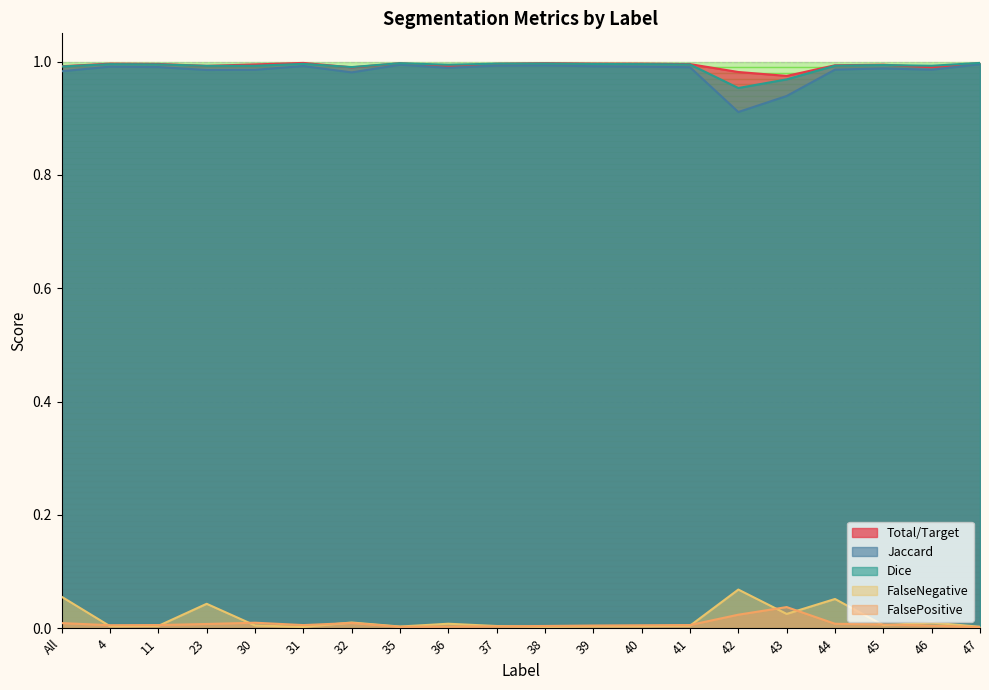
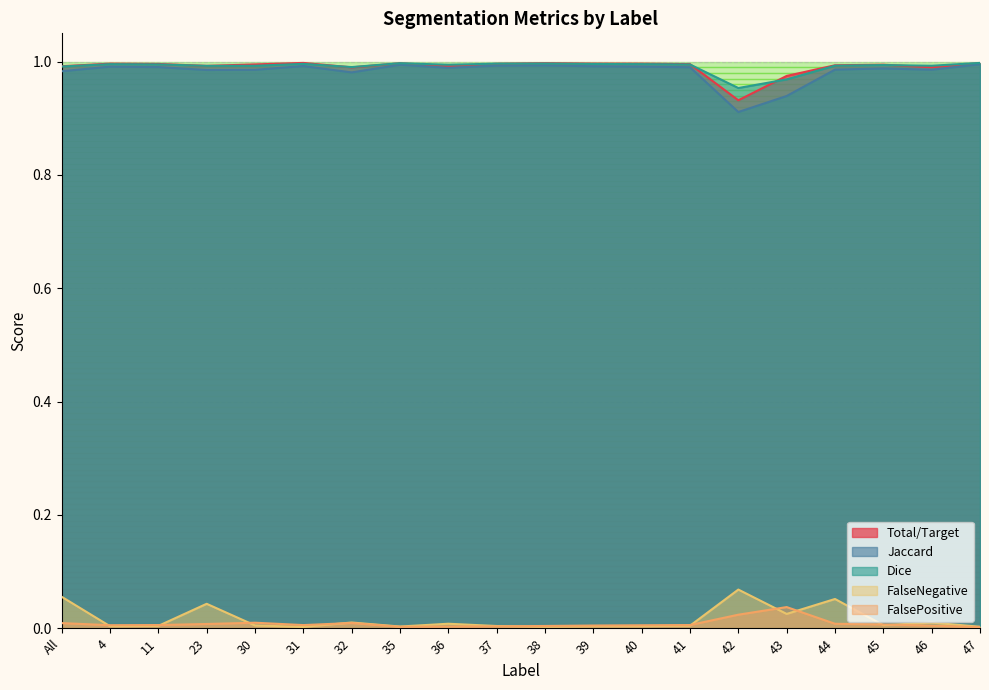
Total/Target, 42: 0.98 -> 0.93
